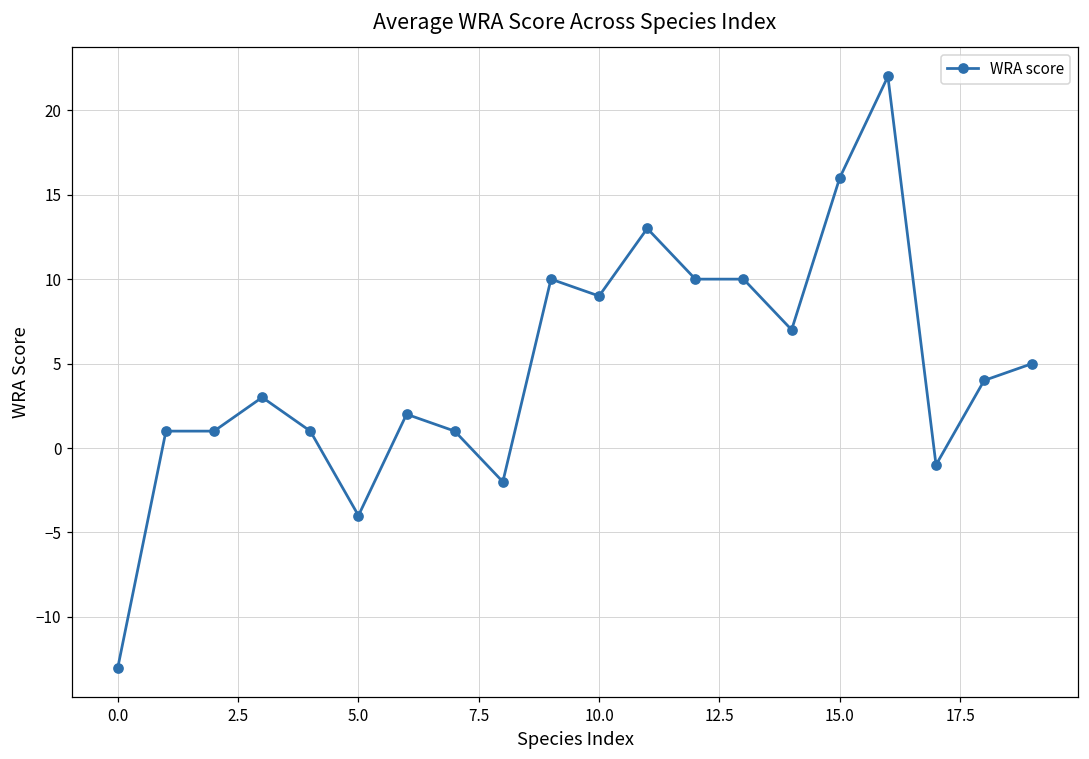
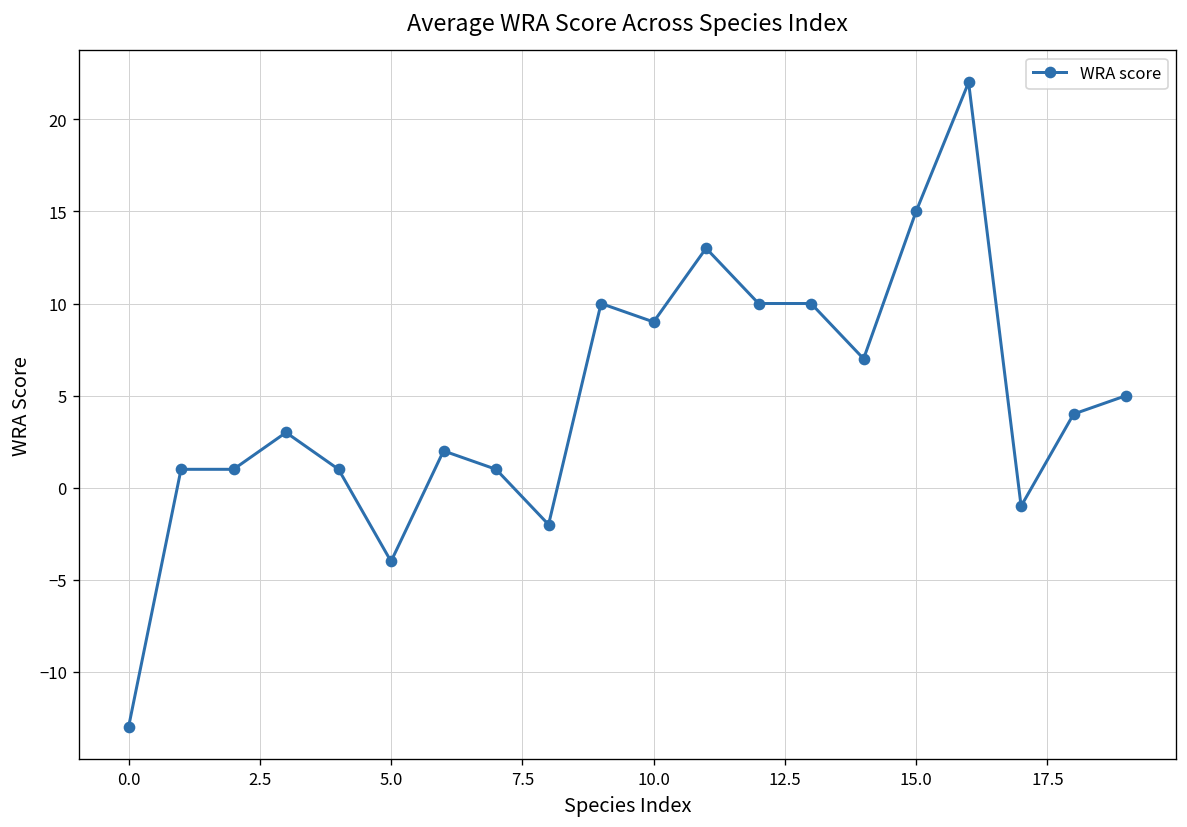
15.0: 16 -> 15
